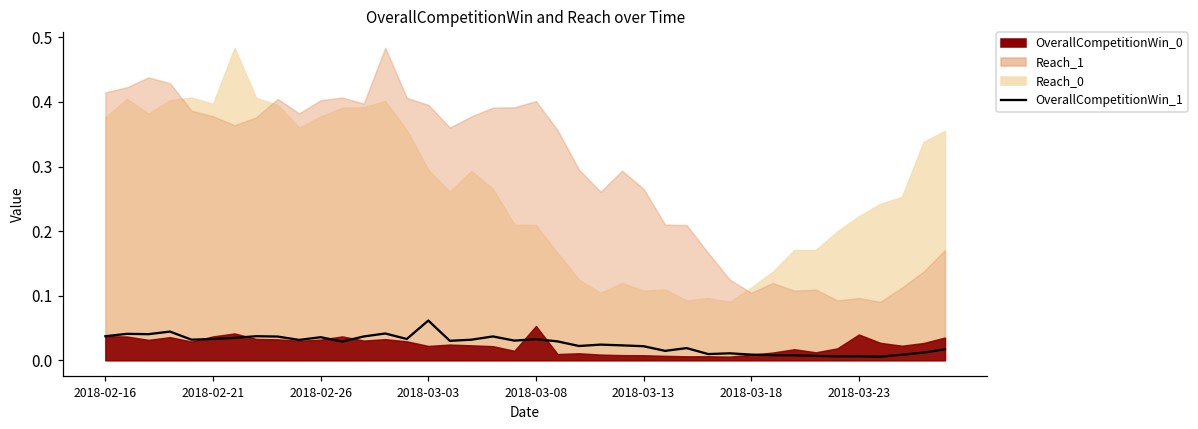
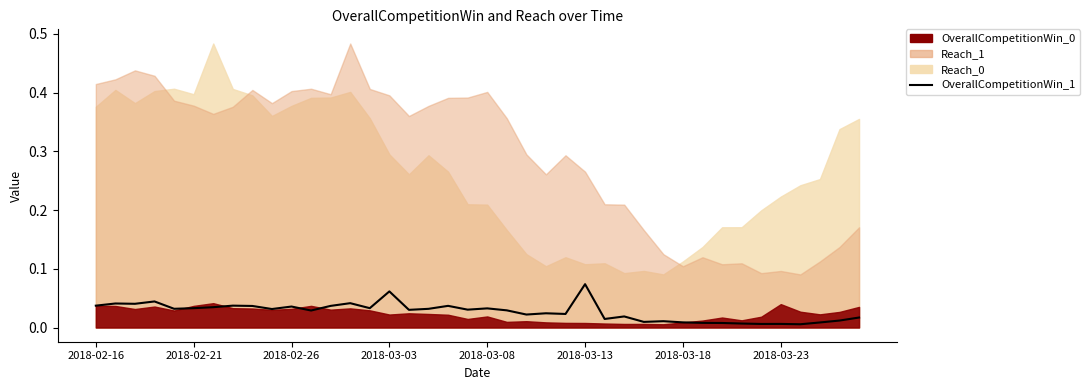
OverallCompetitionWin_0, 2018-03-08: 0.05 -> 0.02
OverallCompetitionWin_1, 2018-03-13: 0.02 -> 0.07
